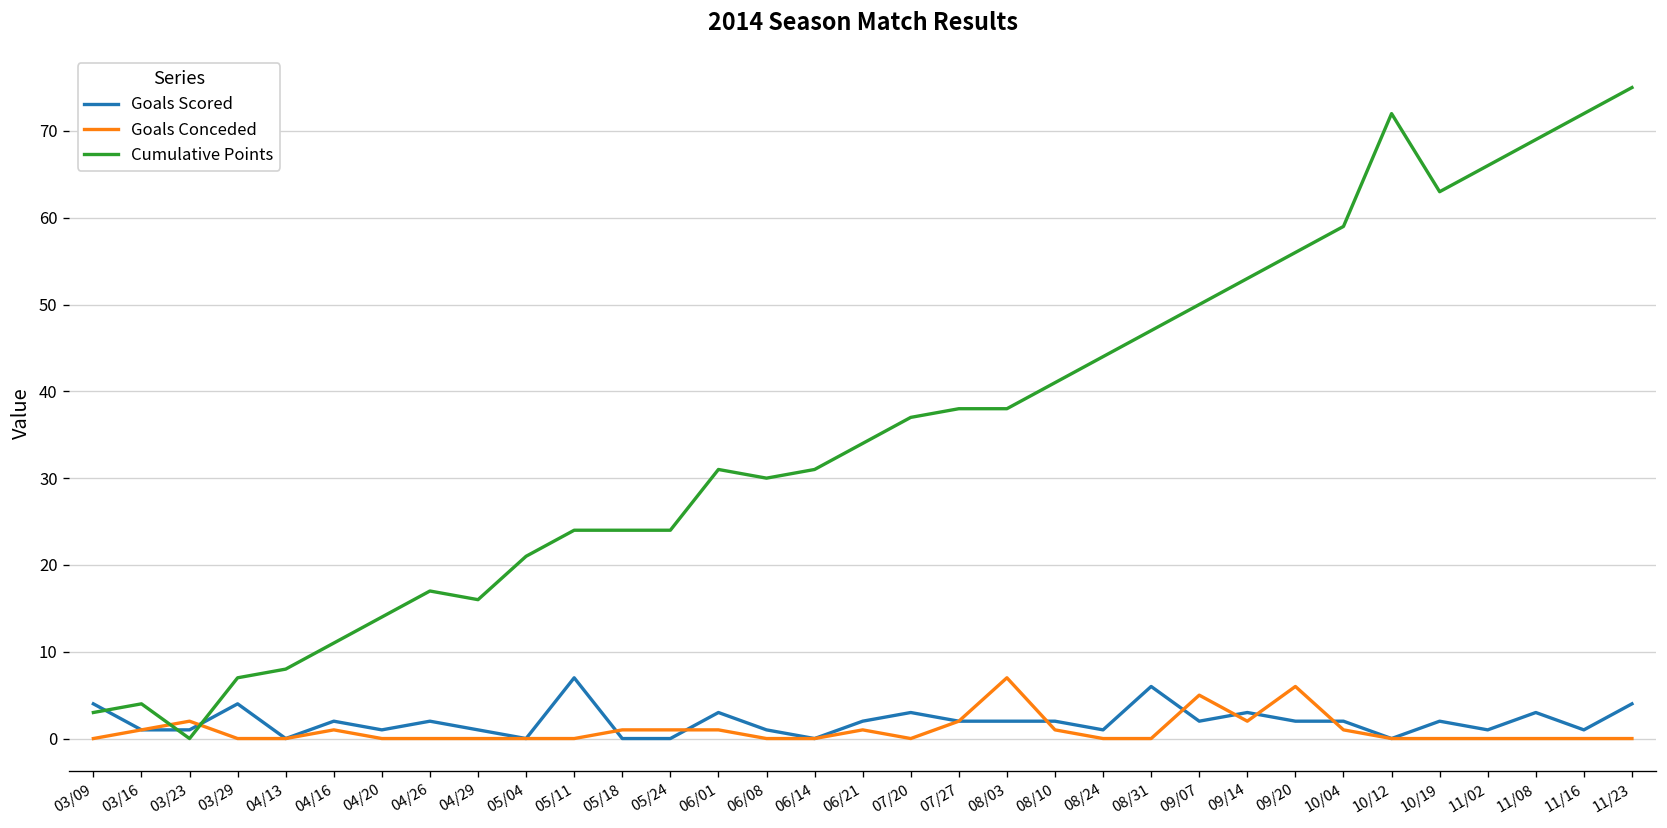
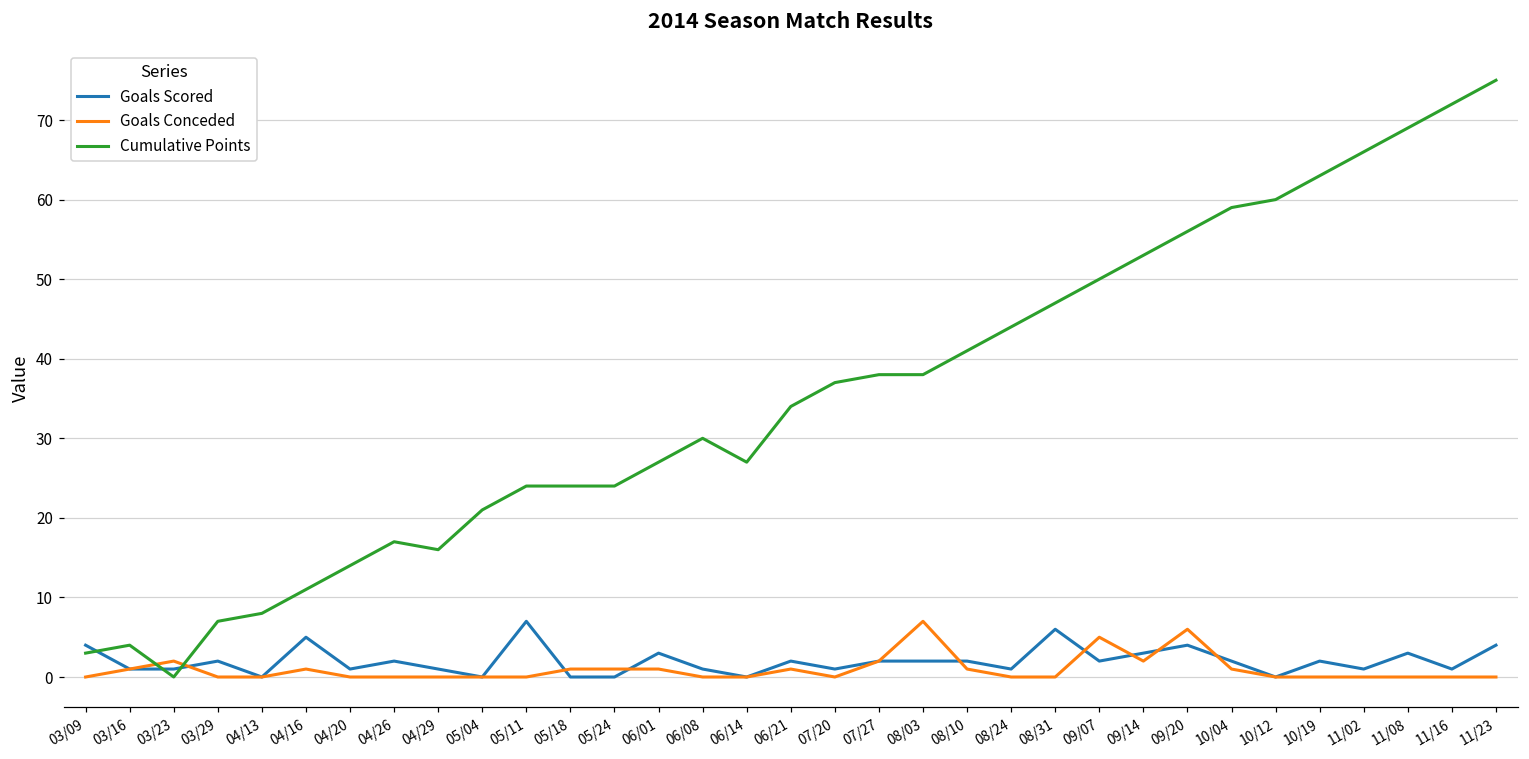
Goals Scored, 03/29: 4 -> 2
Goals Scored, 04/16: 2 -> 5
Cumulative Points, 06/01: 31 -> 27
Cumulative Points, 06/14: 31 -> 27
Goals Scored, 07/20: 3 -> 1
Goals Scored, 09/20: 2 -> 4
Cumulative Points, 10/12: 72 -> 60
